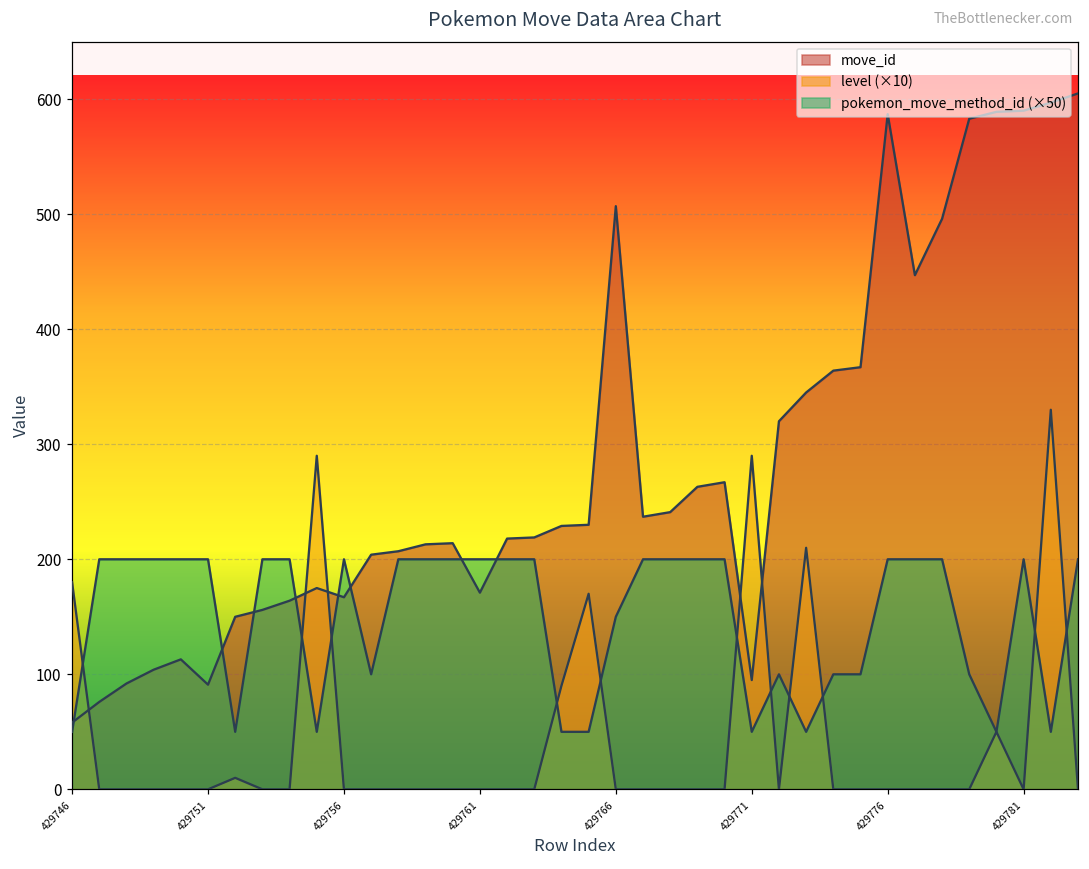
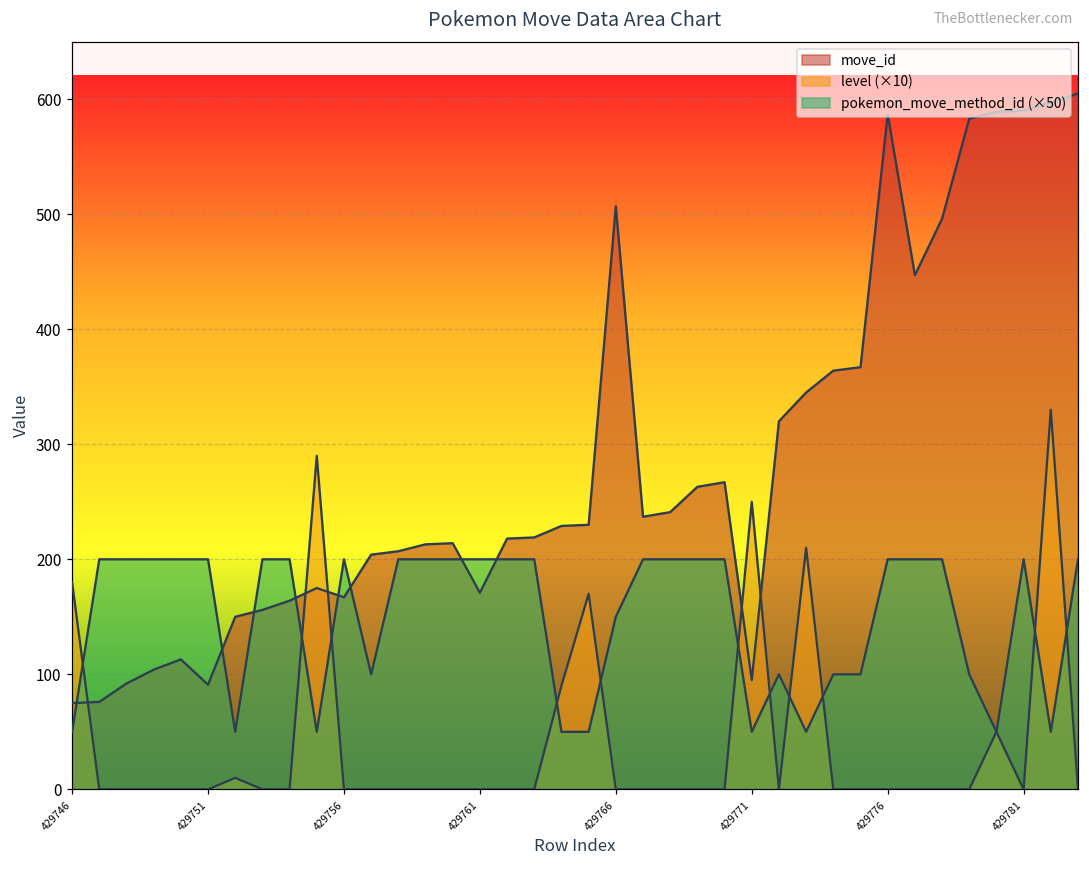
move_id, 429746: 58 -> 75
level (×10), 429771: 290 -> 250
